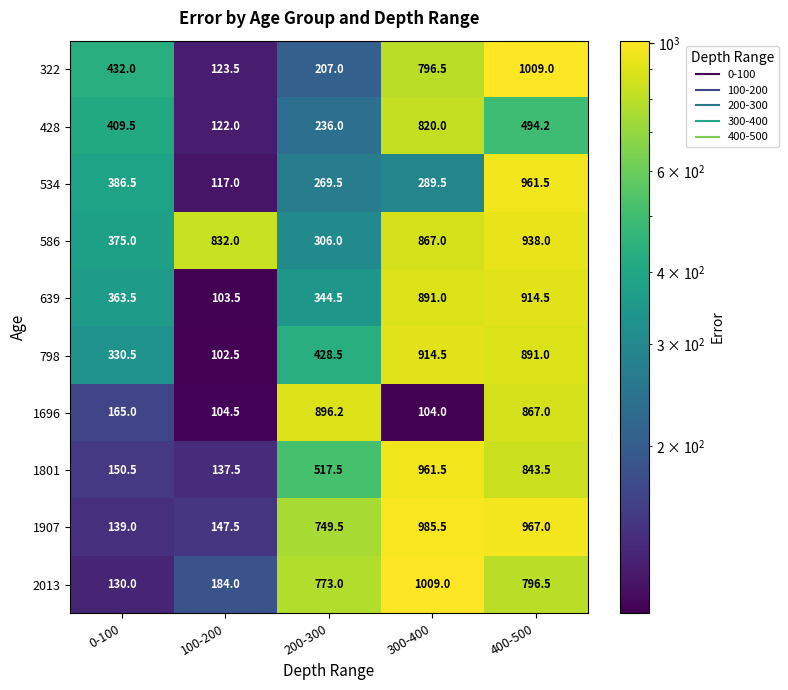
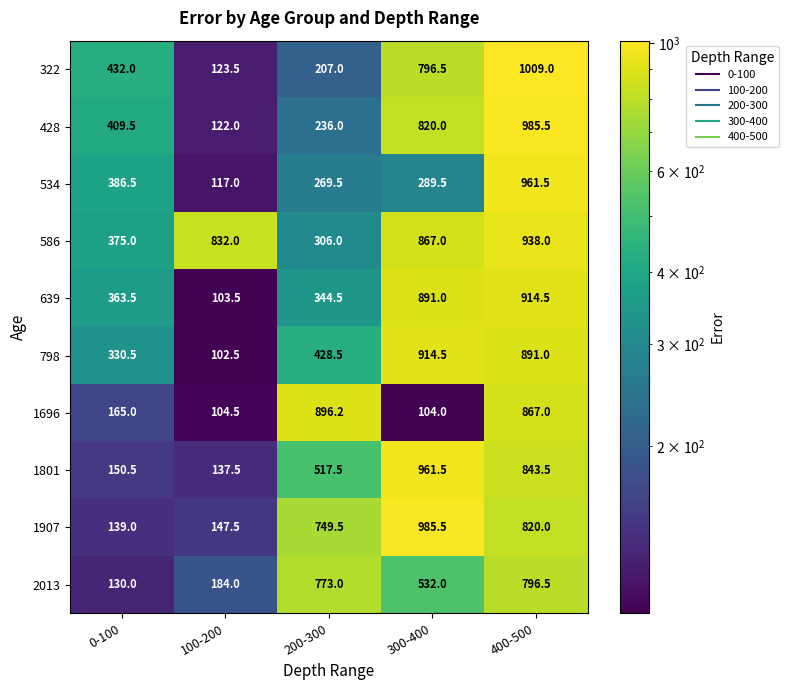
428, 400-500: 494.2 -> 985.5
1907, 400-500: 967.0 -> 820.0
2013, 300-400: 1009.0 -> 532.0
